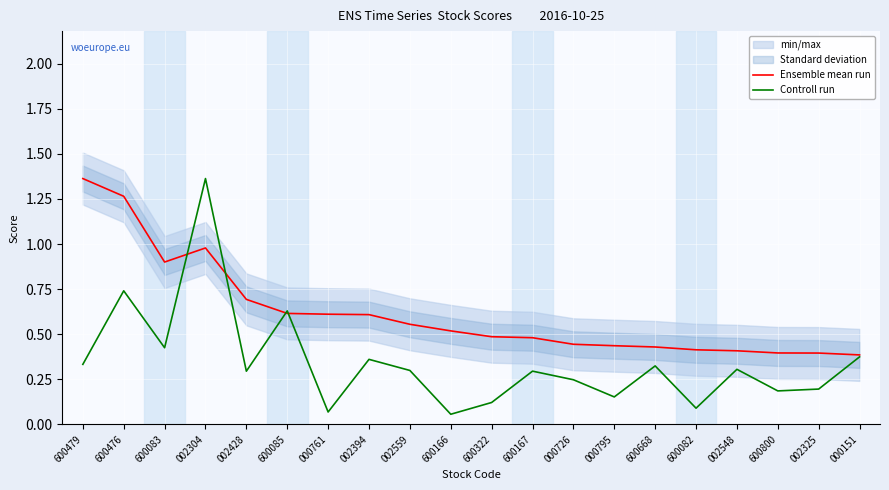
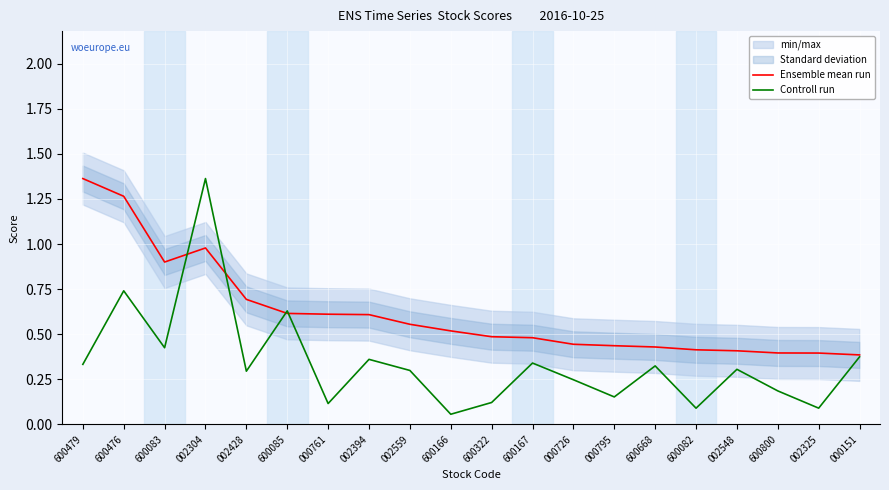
Controll run, 000761: 0.07 -> 0.12
Controll run, 600167: 0.29 -> 0.34
Controll run, 002325: 0.20 -> 0.09
